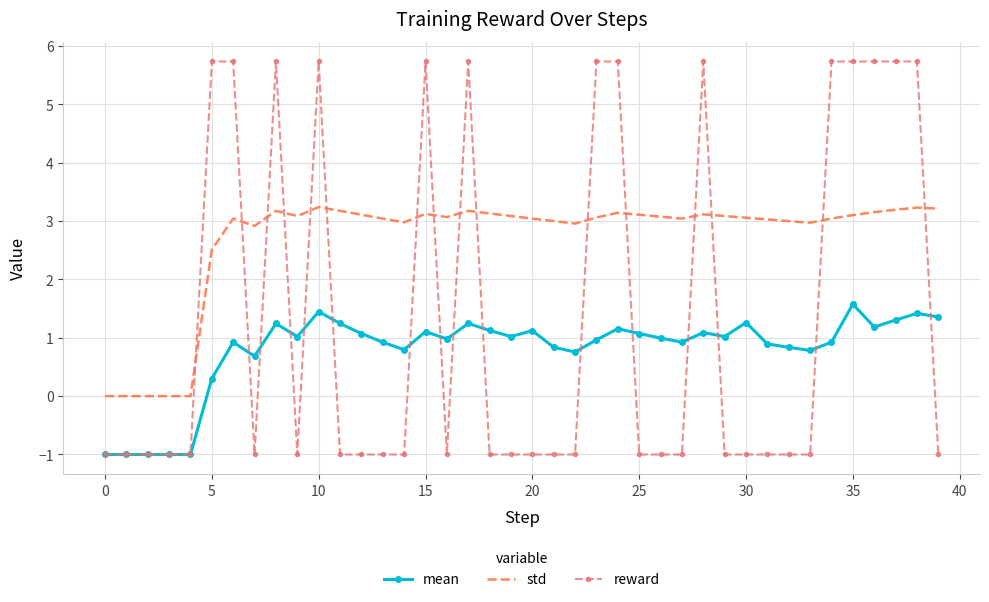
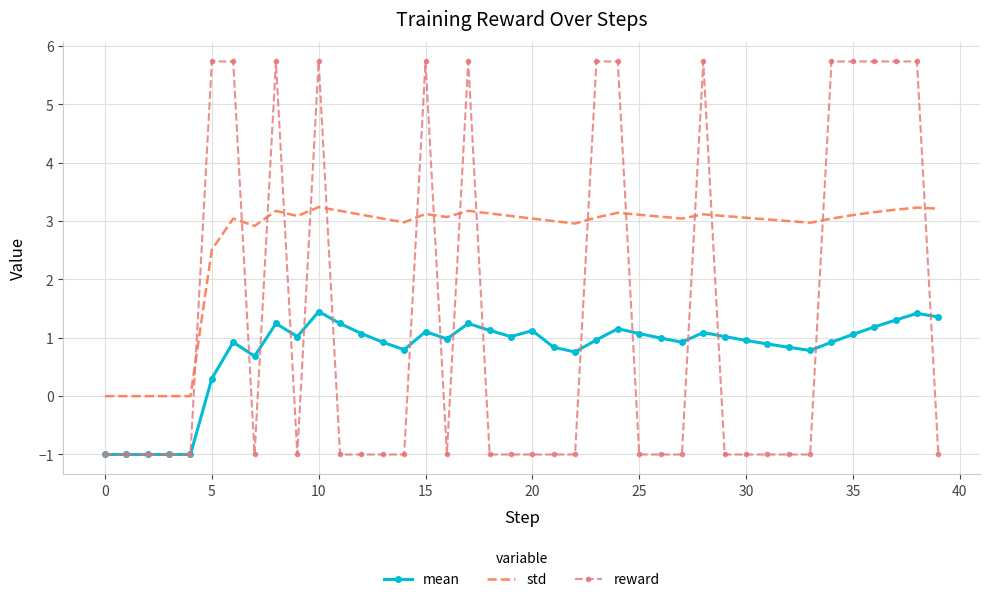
mean, 30: 1.3 -> 1.0
mean, 35: 1.6 -> 1.1
